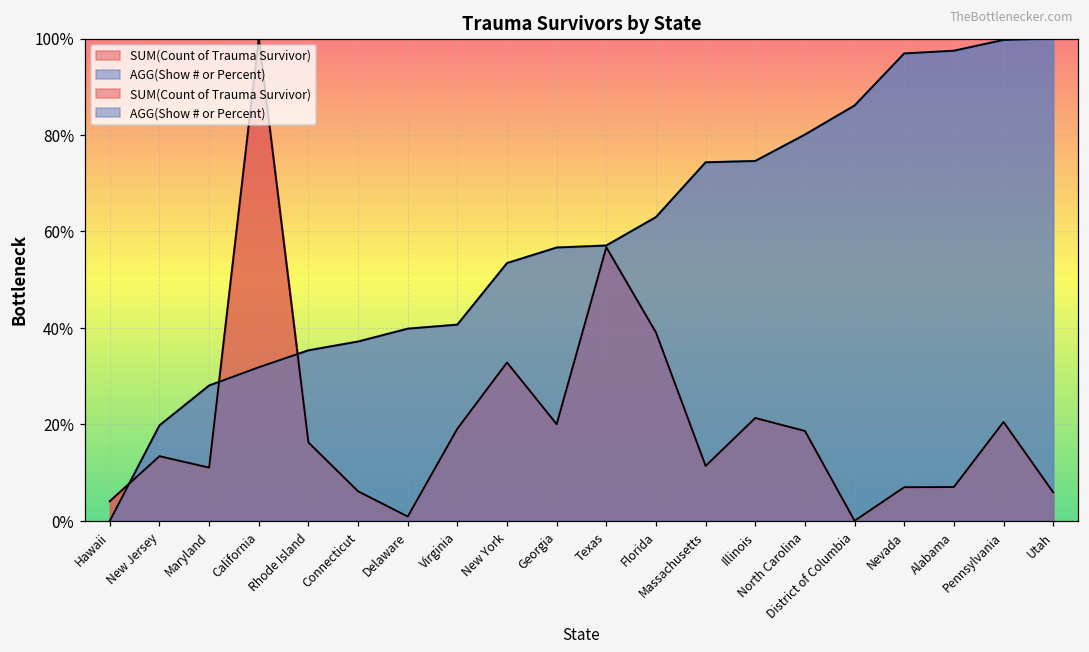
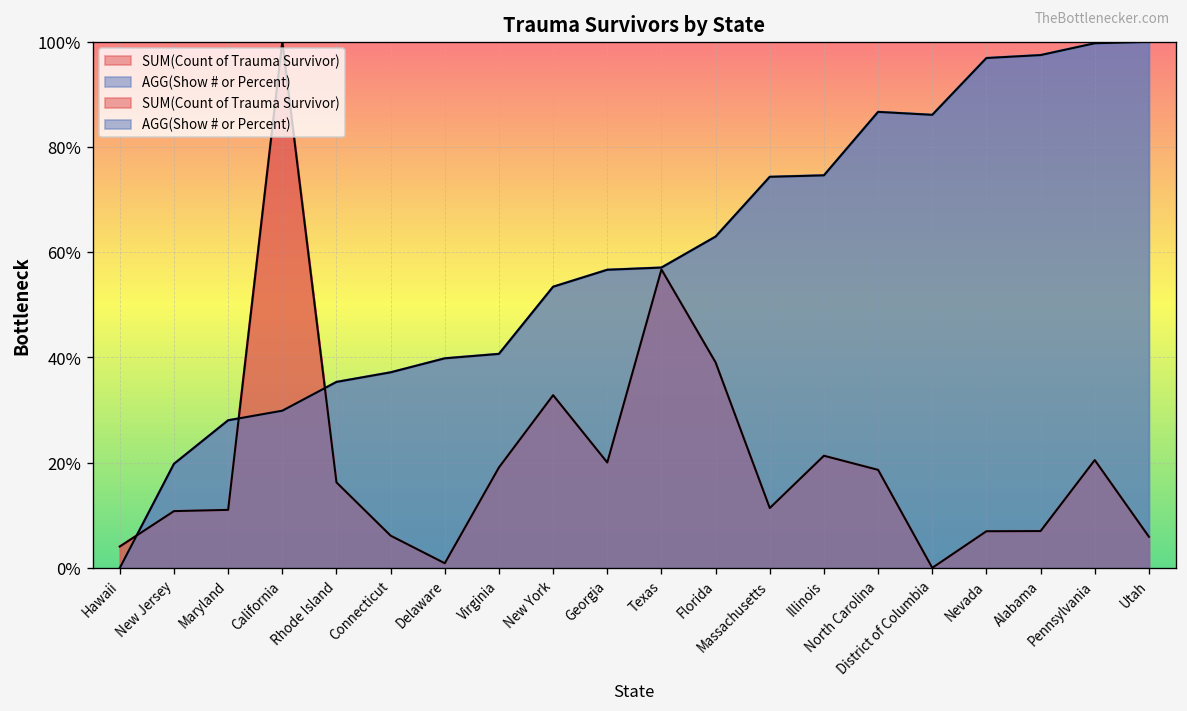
SUM(Count of Trauma Survivor), New Jersey: 13% -> 11%
AGG(Show # or Percent), California: 32% -> 30%
AGG(Show # or Percent), North Carolina: 80% -> 87%
